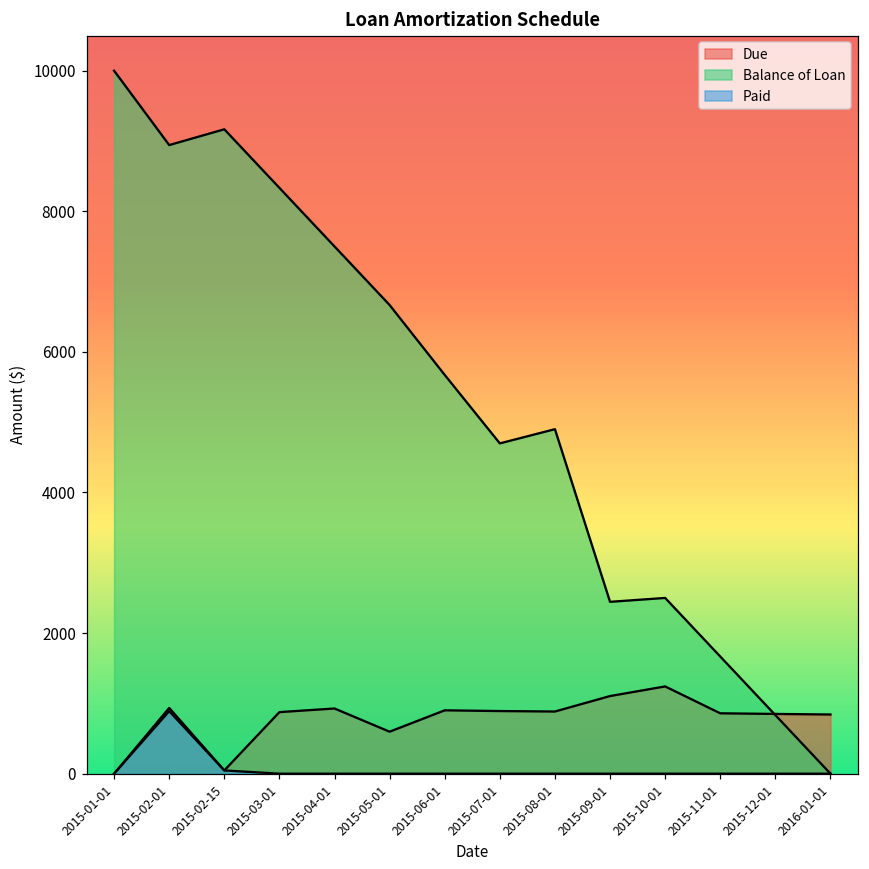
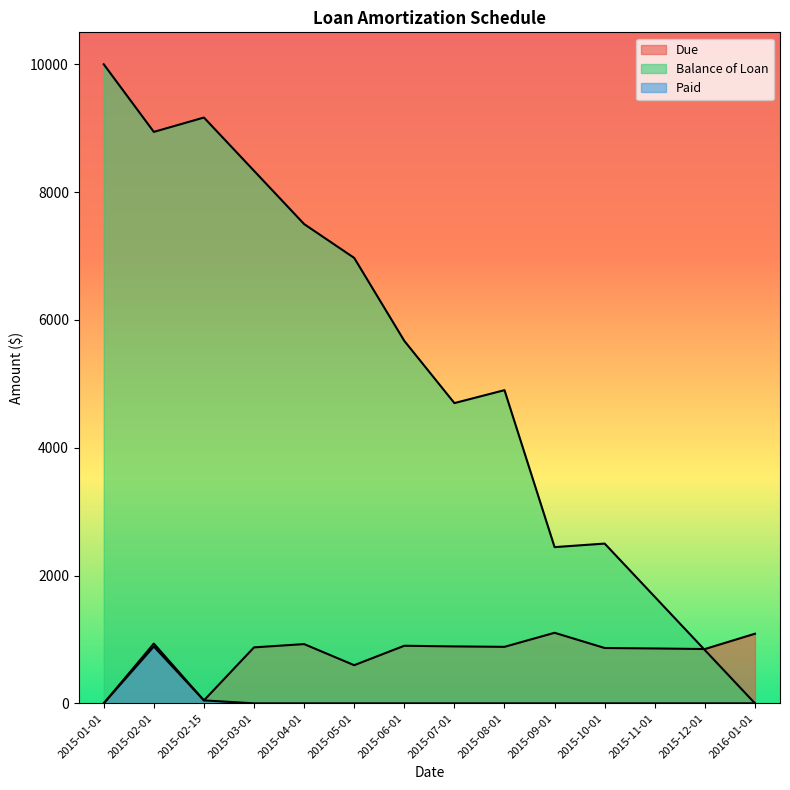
Balance of Loan, 2015-05-01: 6700 -> 7000
Due, 2015-10-01: 1200 -> 900
Due, 2016-01-01: 800 -> 1100
